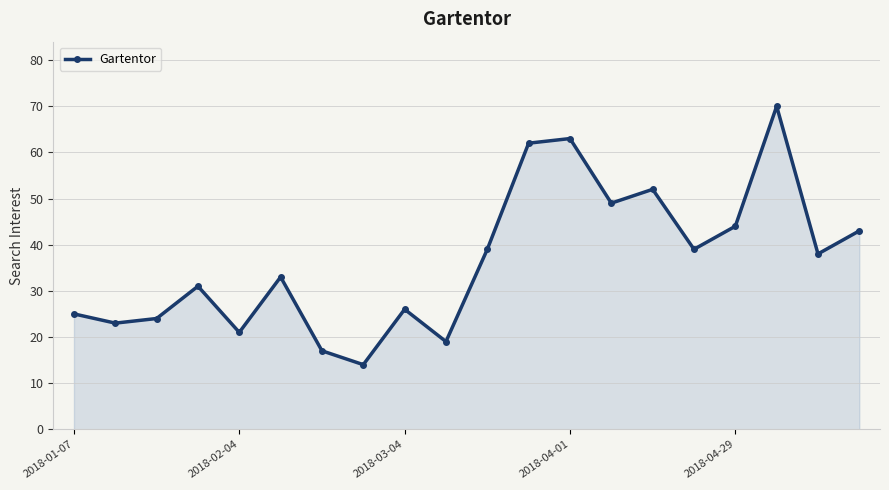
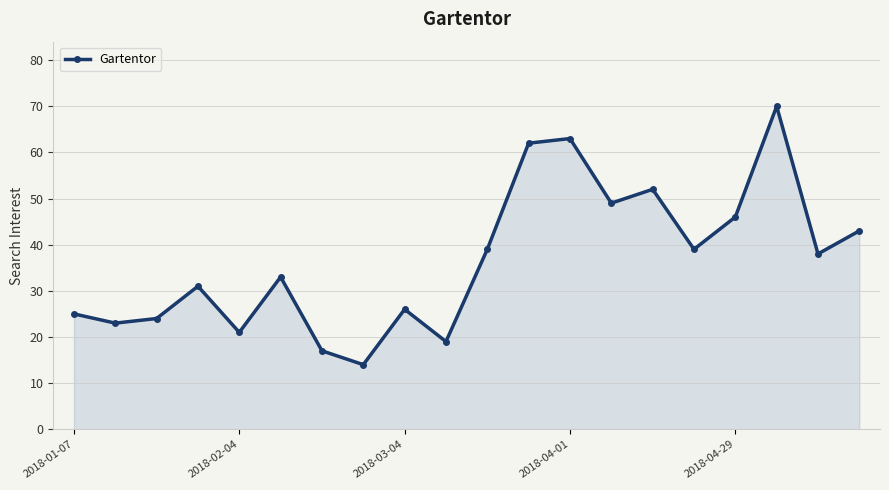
2018-04-29: 44 -> 46
